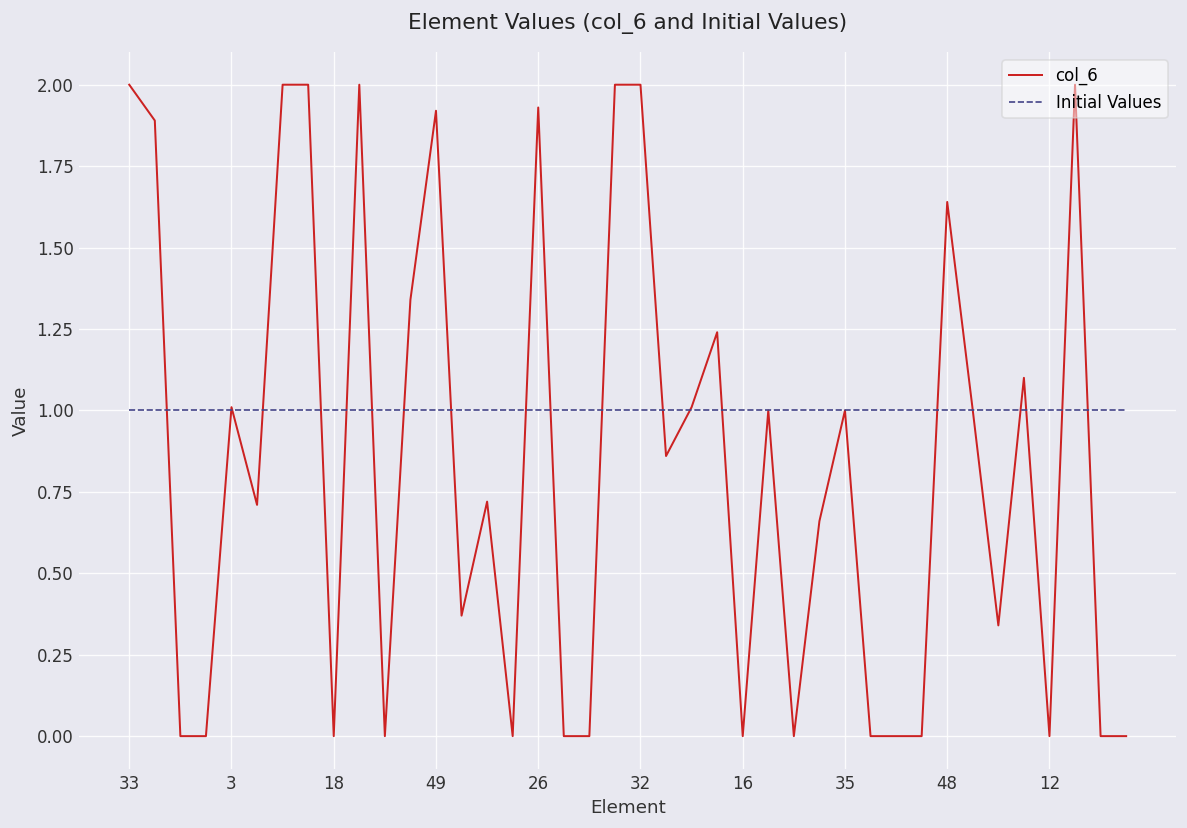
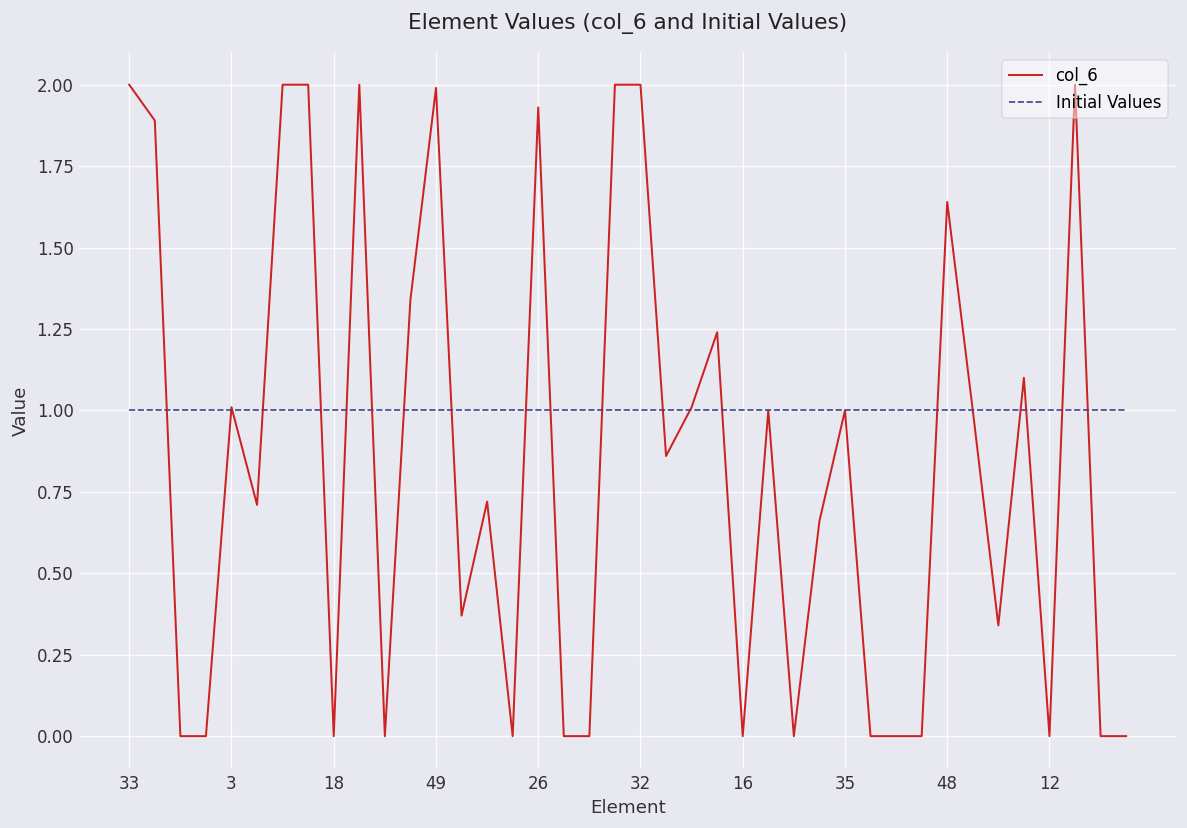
col_6, 49: 1.92 -> 1.99
